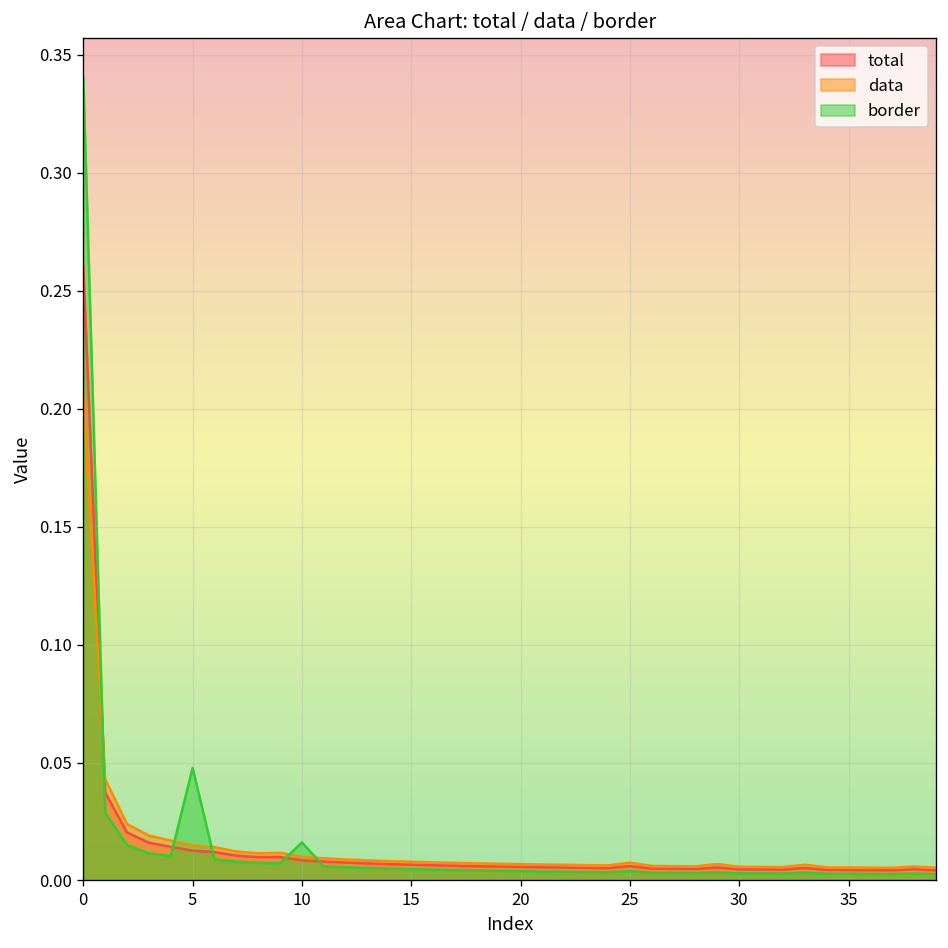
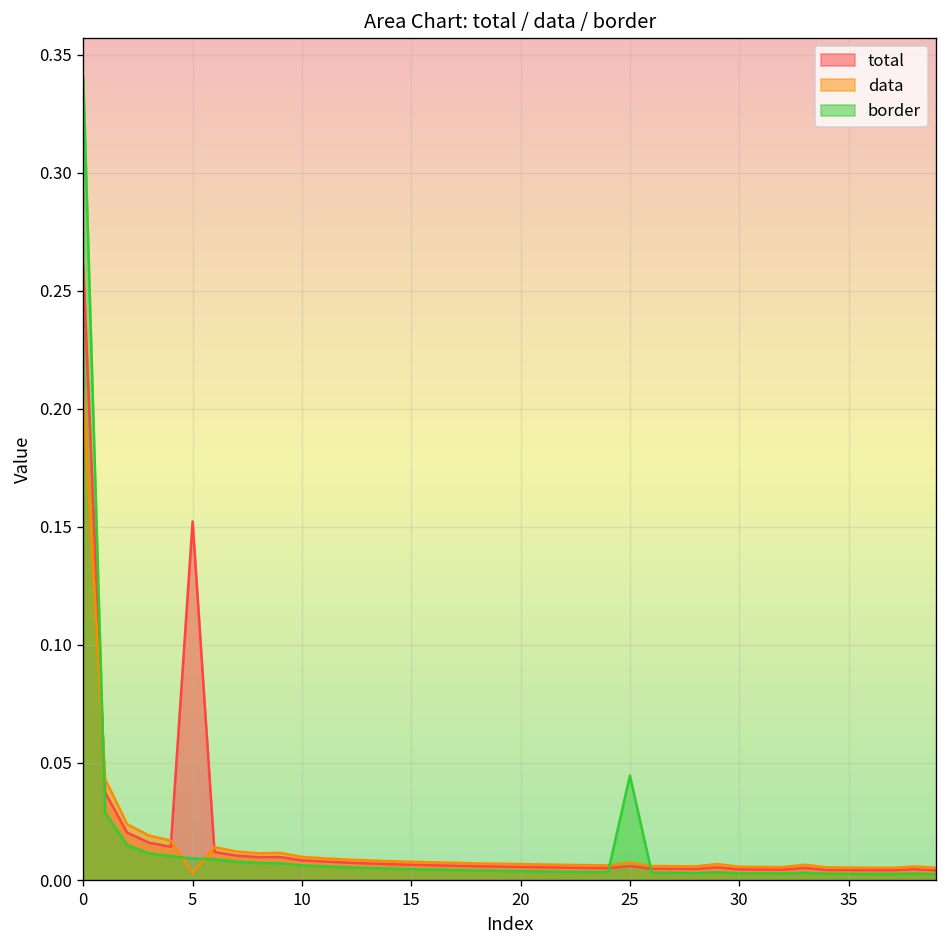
total, 5: 0.013 -> 0.152
data, 5: 0.015 -> 0.003
border, 5: 0.048 -> 0.009
border, 10: 0.016 -> 0.006
border, 25: 0.004 -> 0.045
